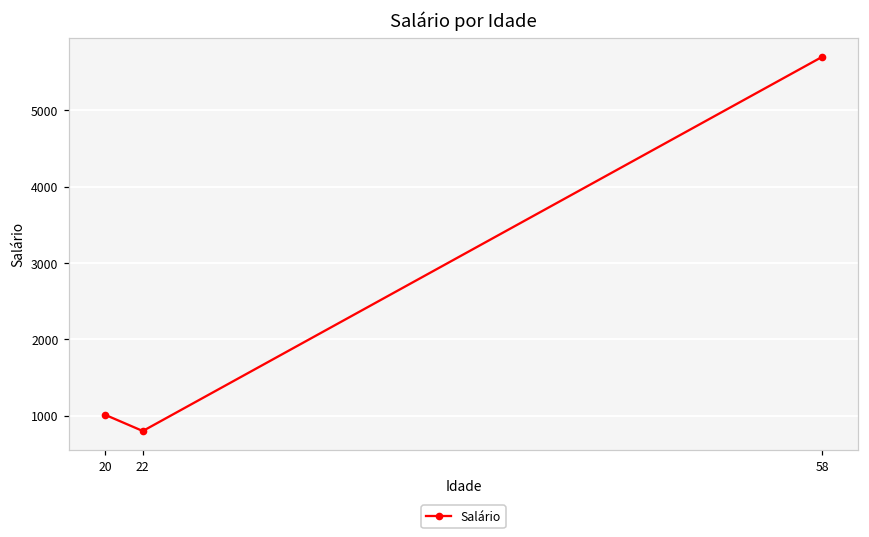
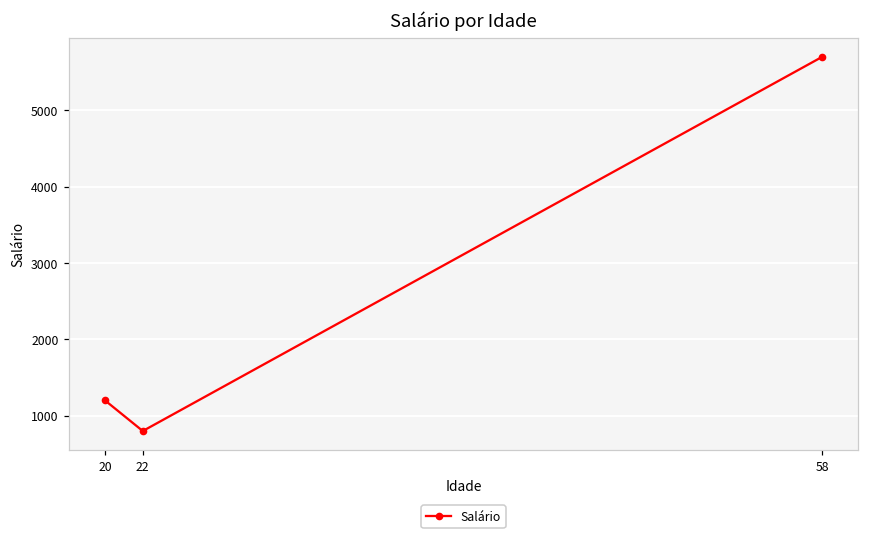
20: 1000 -> 1200
